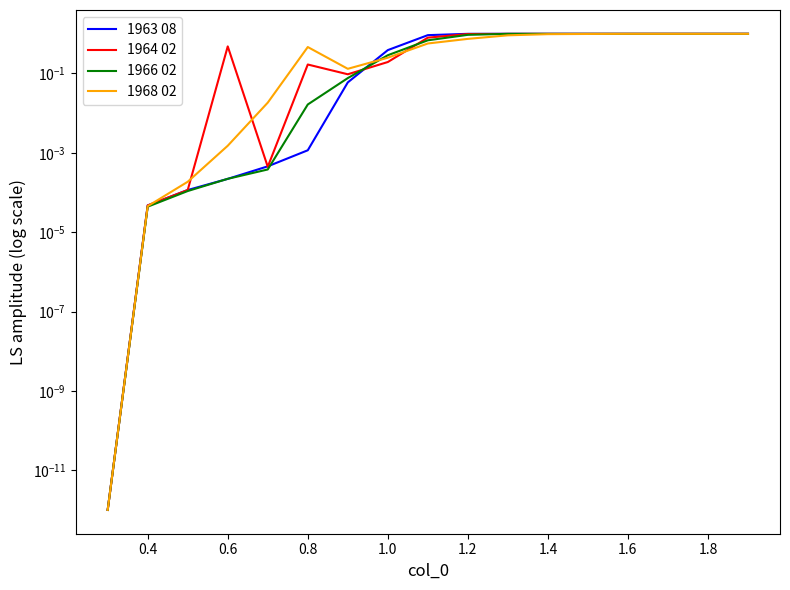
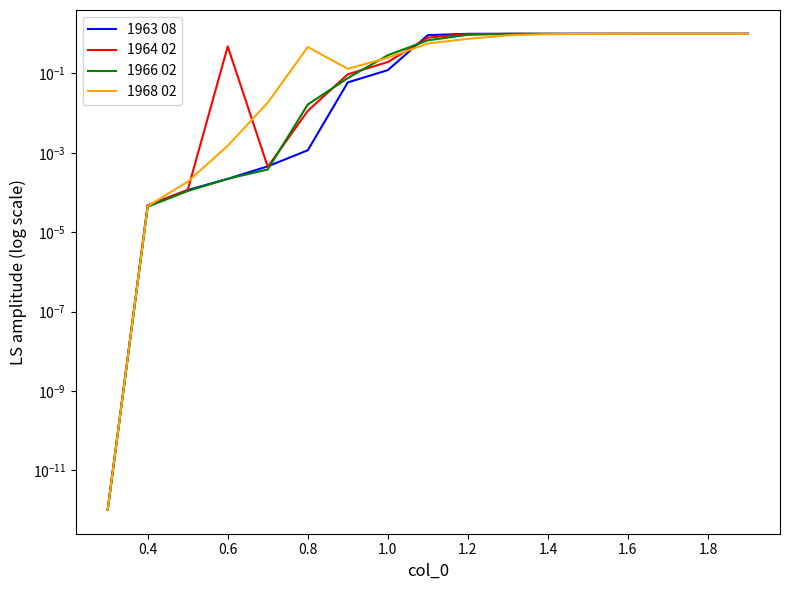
1964 02, 0.8: 0.17 -> 0.011
1963 08, 1.0: 0.4 -> 0.12
